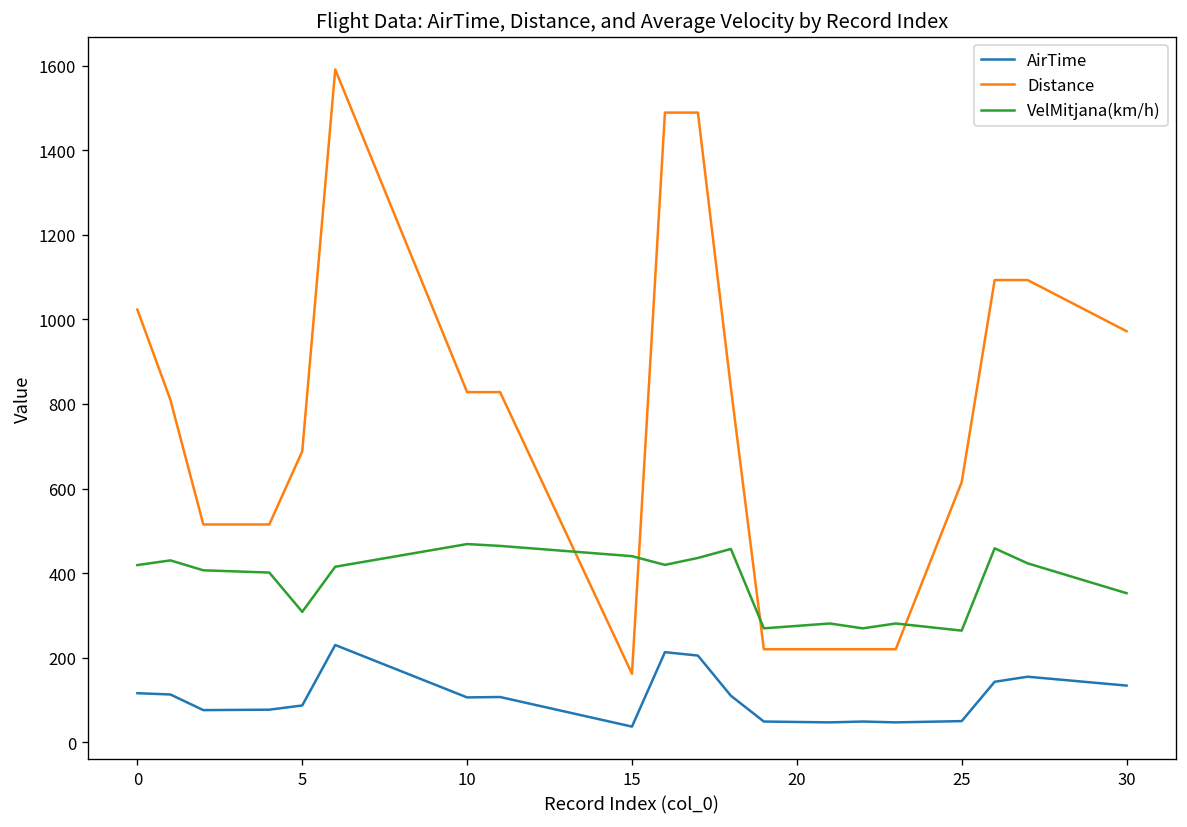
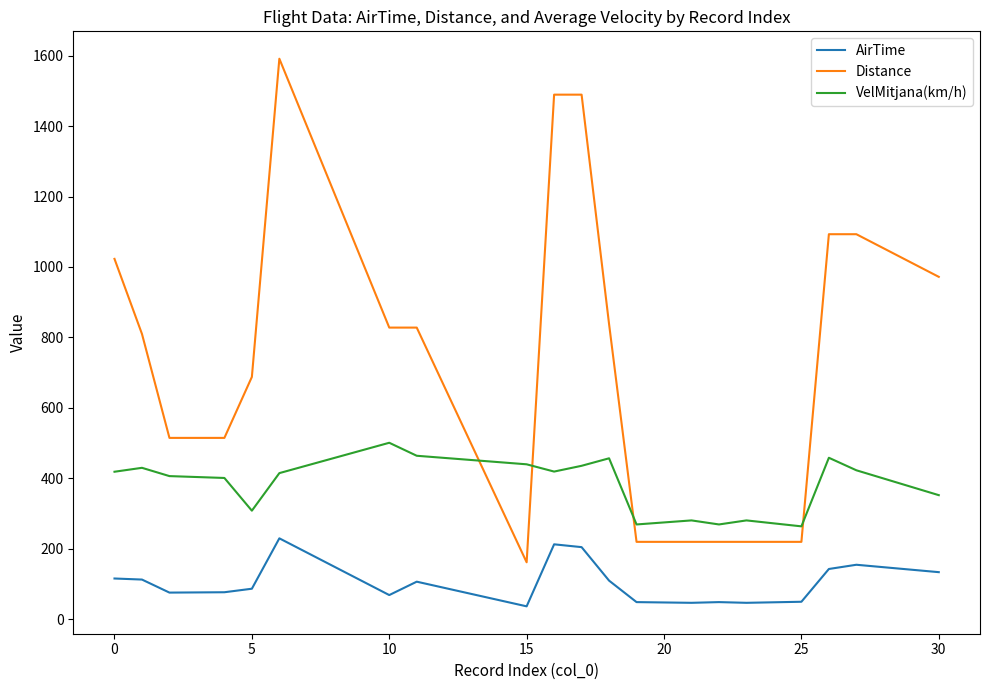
AirTime, 10: 110 -> 70
VelMitjana(km/h), 10: 470 -> 500
Distance, 25: 620 -> 220
